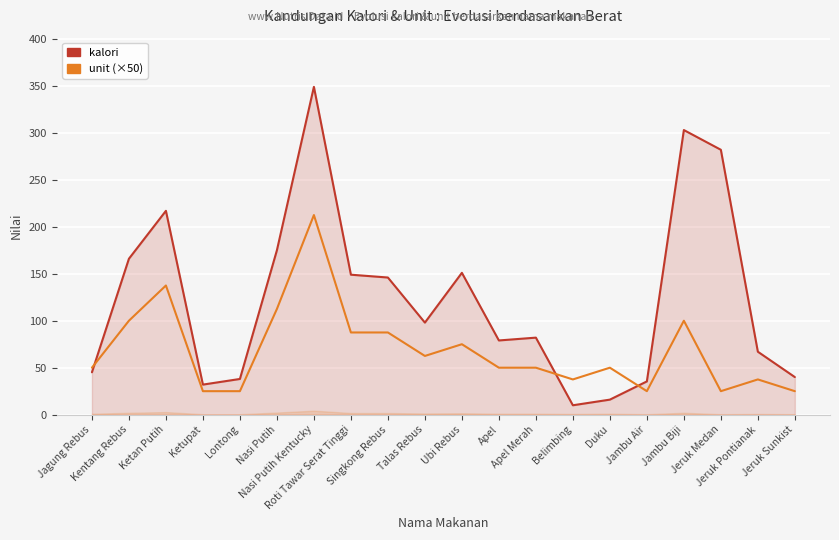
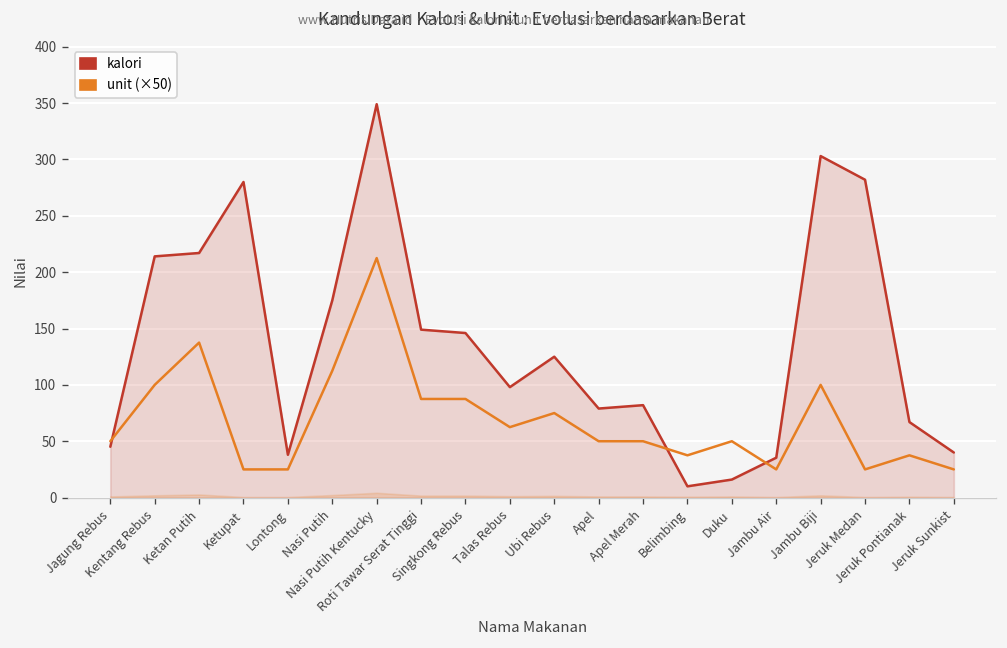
kalori, Kentang Rebus: 170 -> 210
kalori, Ketupat: 30 -> 280
kalori, Ubi Rebus: 150 -> 130
